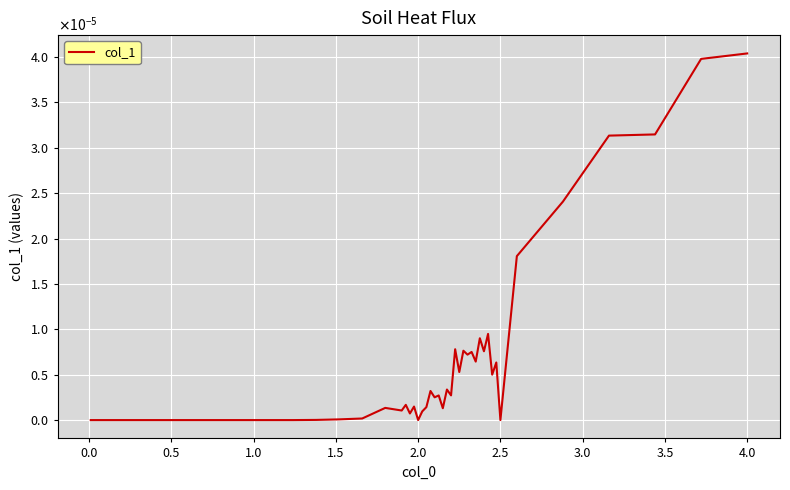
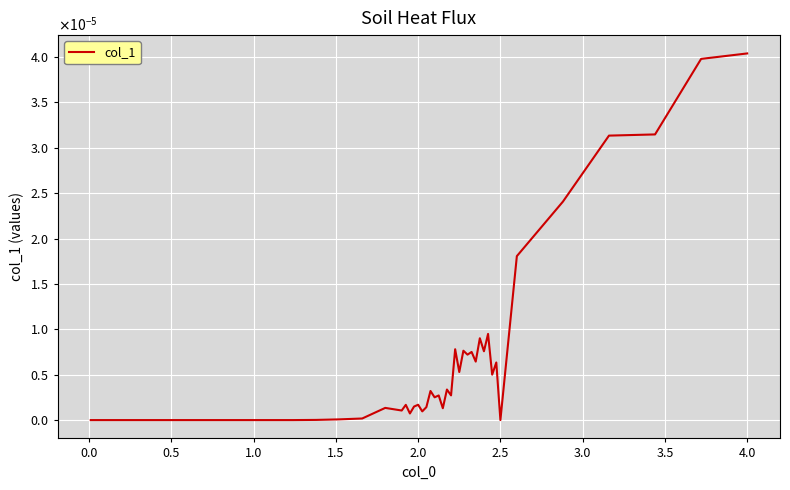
2.0: 0.000000 -> 0.000002
